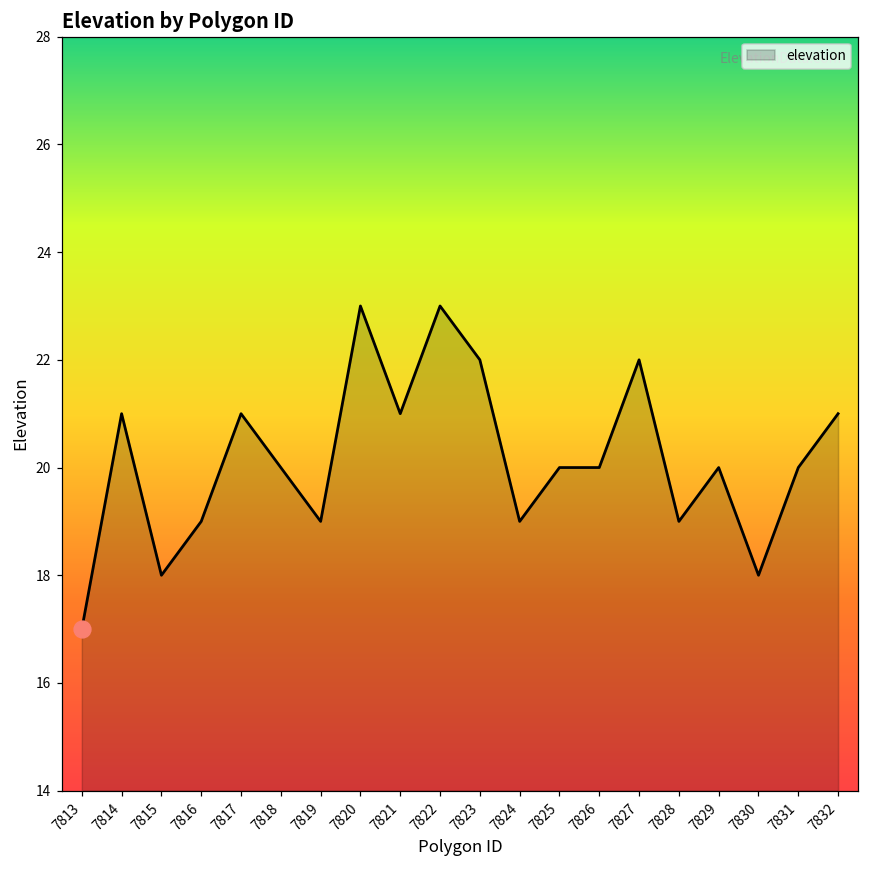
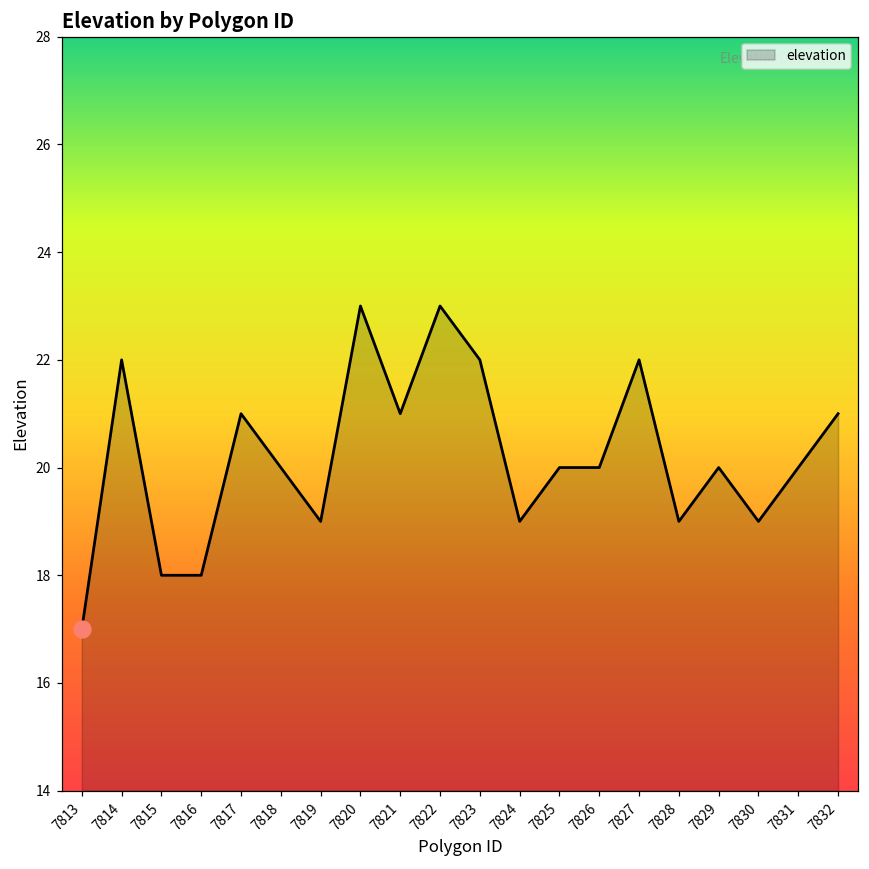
elevation, 7814: 21 -> 22
elevation, 7816: 19 -> 18
elevation, 7830: 18 -> 19
